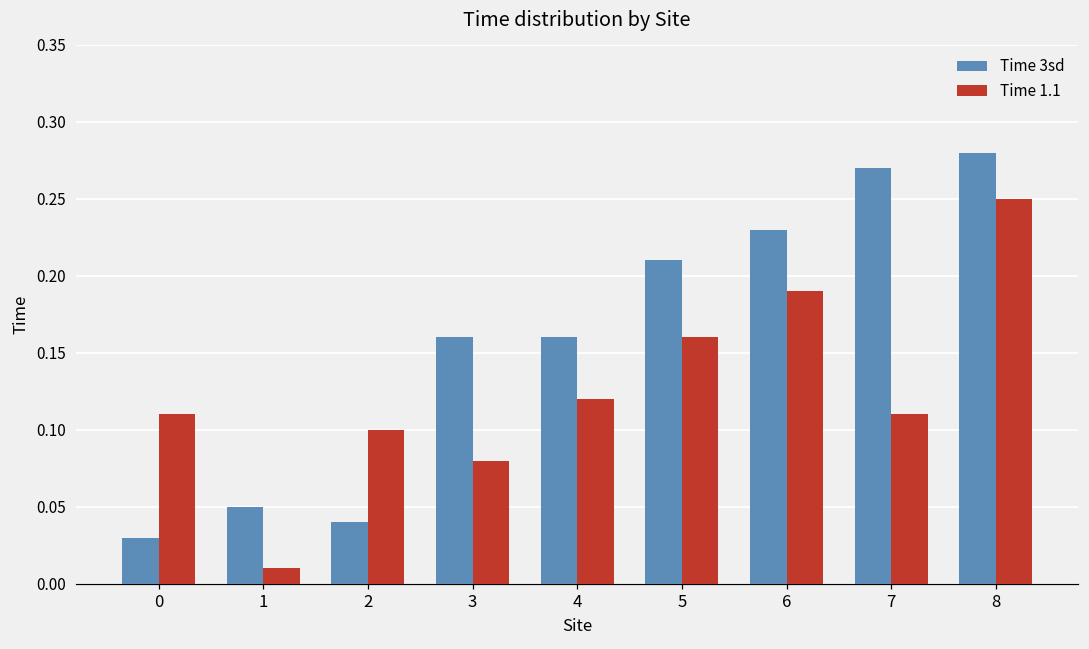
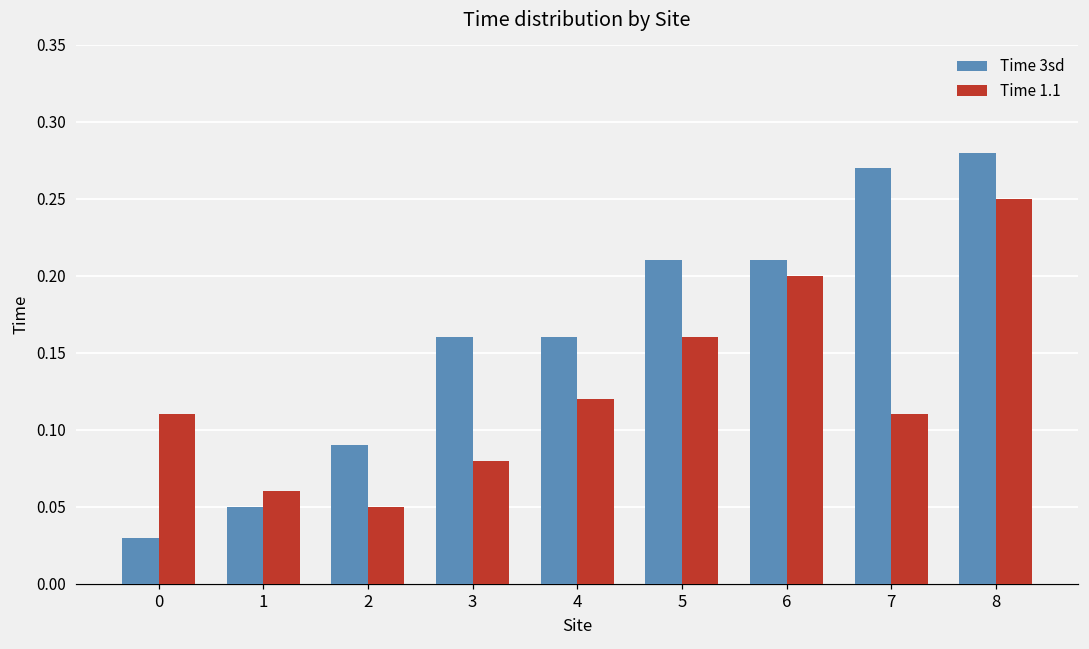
Time 1.1, 1: 0.01 -> 0.06
Time 3sd, 2: 0.04 -> 0.09
Time 1.1, 2: 0.10 -> 0.05
Time 3sd, 6: 0.23 -> 0.21
Time 1.1, 6: 0.19 -> 0.20
